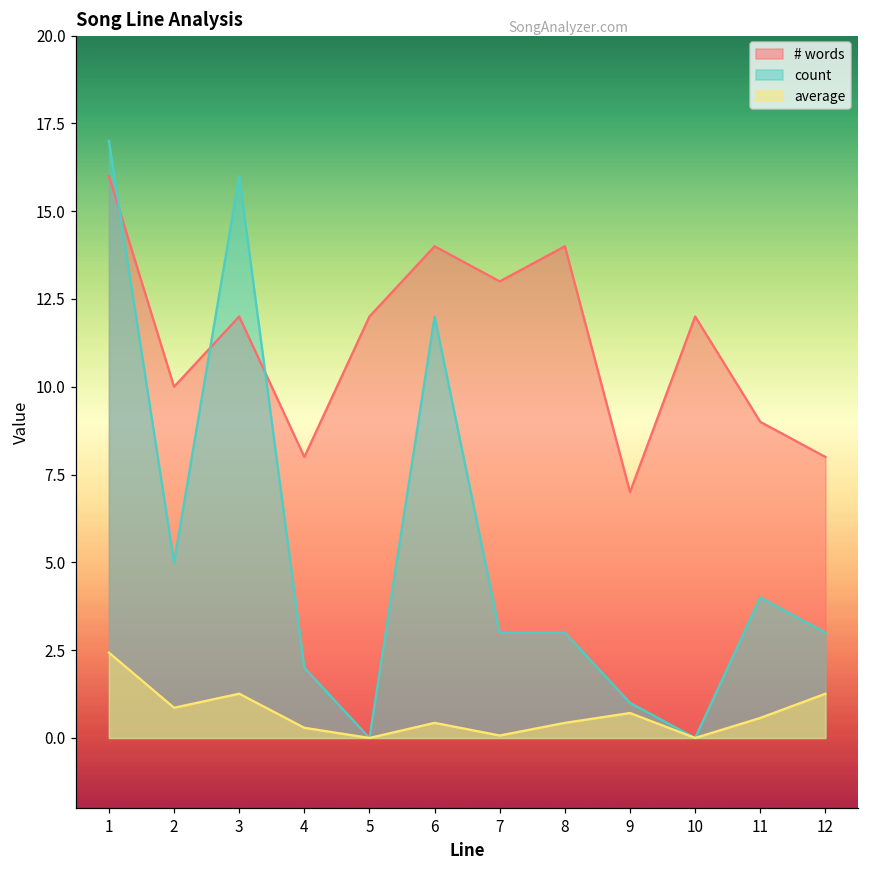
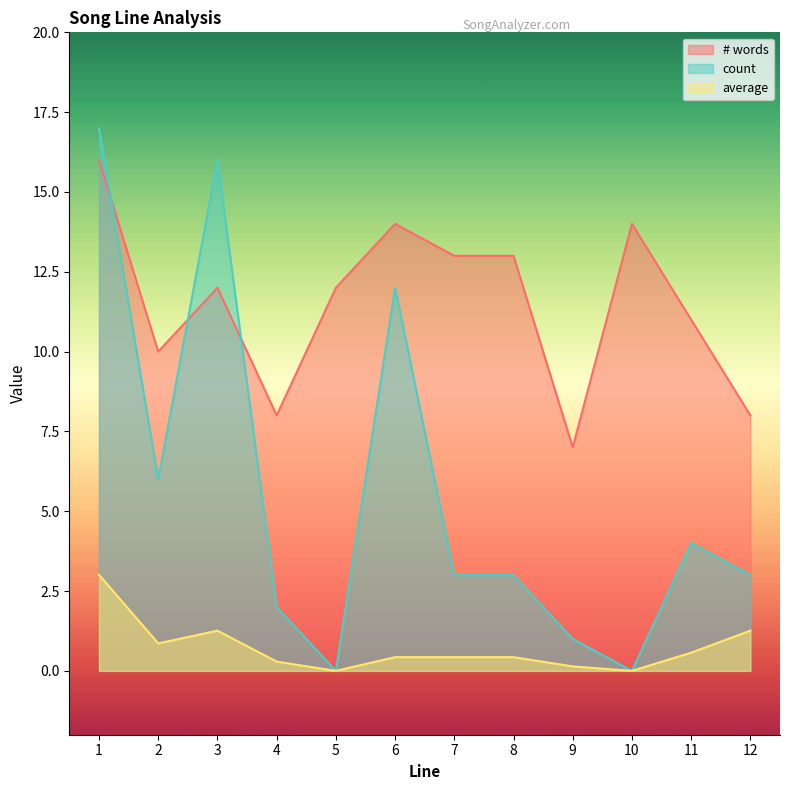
average, 1: 2.4 -> 3.0
count, 2: 5 -> 6
average, 7: 0.1 -> 0.4
# words, 8: 14 -> 13
average, 9: 0.7 -> 0.1
# words, 10: 12 -> 14
# words, 11: 9 -> 11
